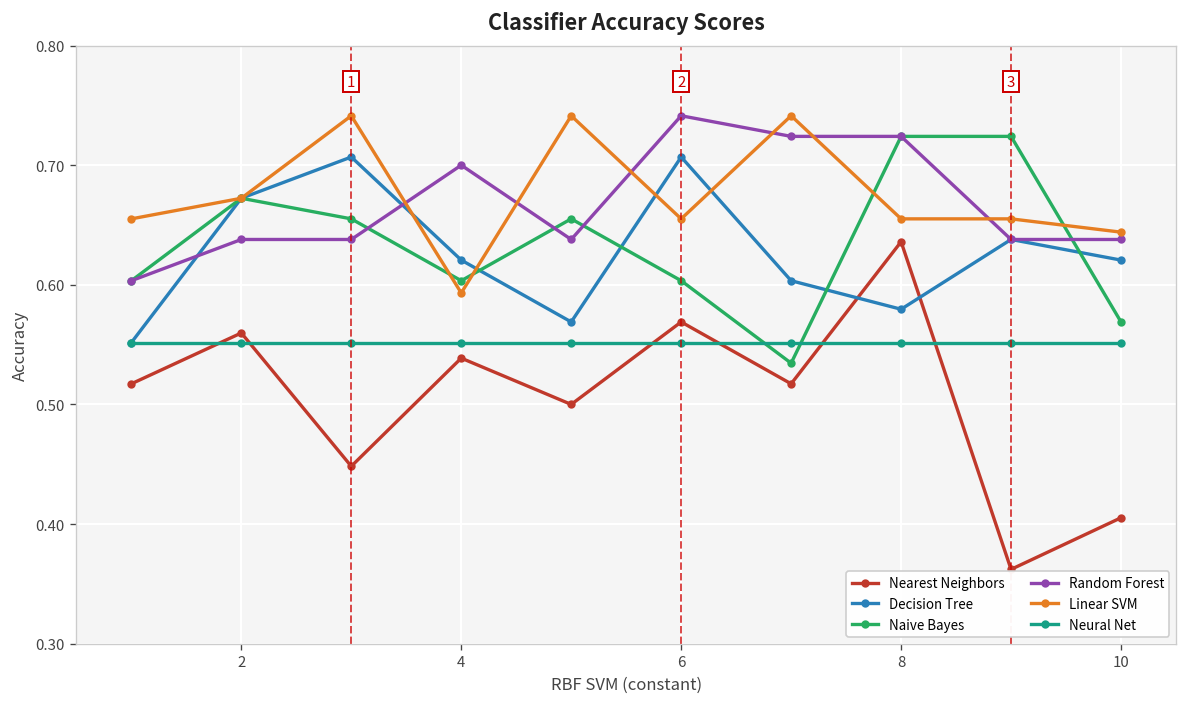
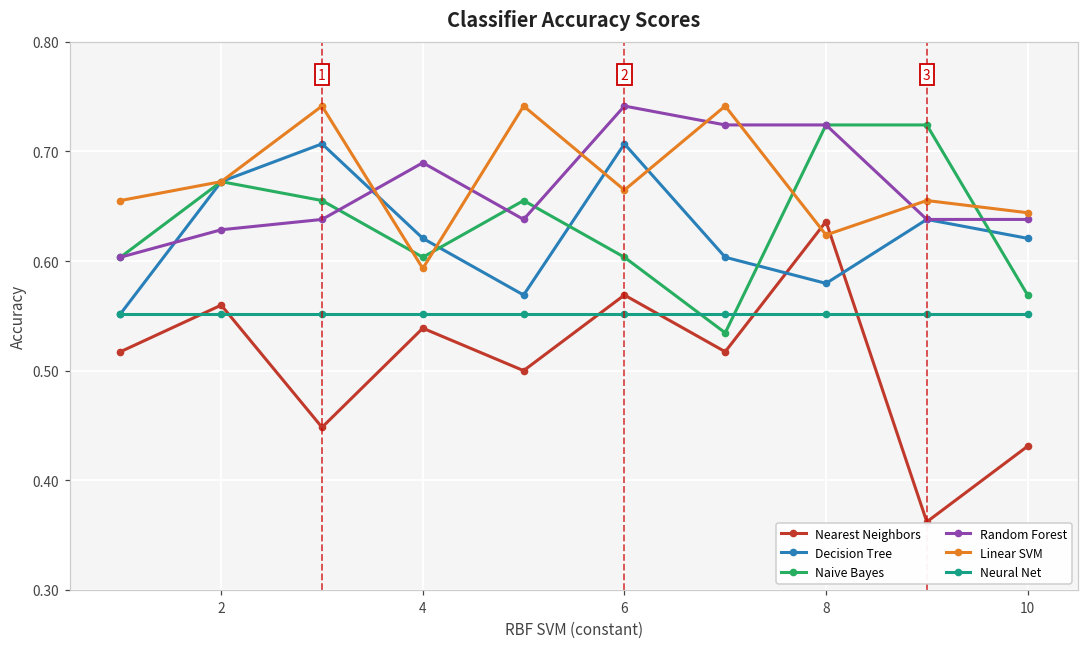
Random Forest, 2: 0.64 -> 0.63
Random Forest, 4: 0.70 -> 0.69
Linear SVM, 6: 0.655 -> 0.665
Linear SVM, 8: 0.66 -> 0.62
Nearest Neighbors, 10: 0.41 -> 0.43
